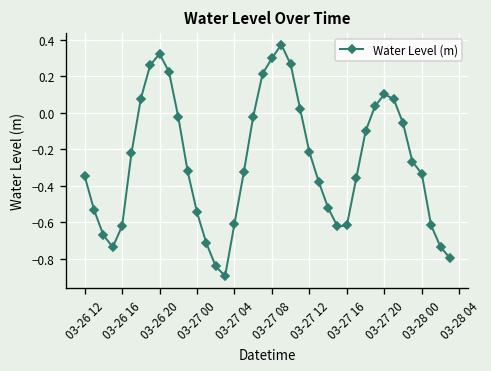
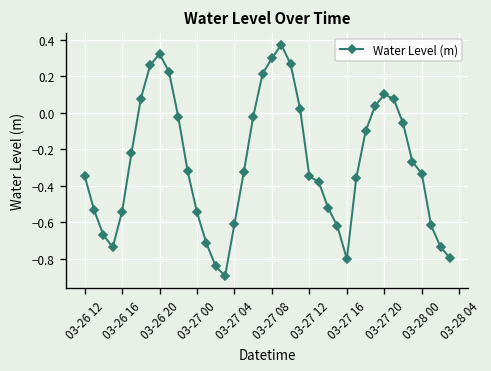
03-26 16: -0.62 -> -0.54
03-27 12: -0.22 -> -0.35
03-27 16: -0.62 -> -0.80
